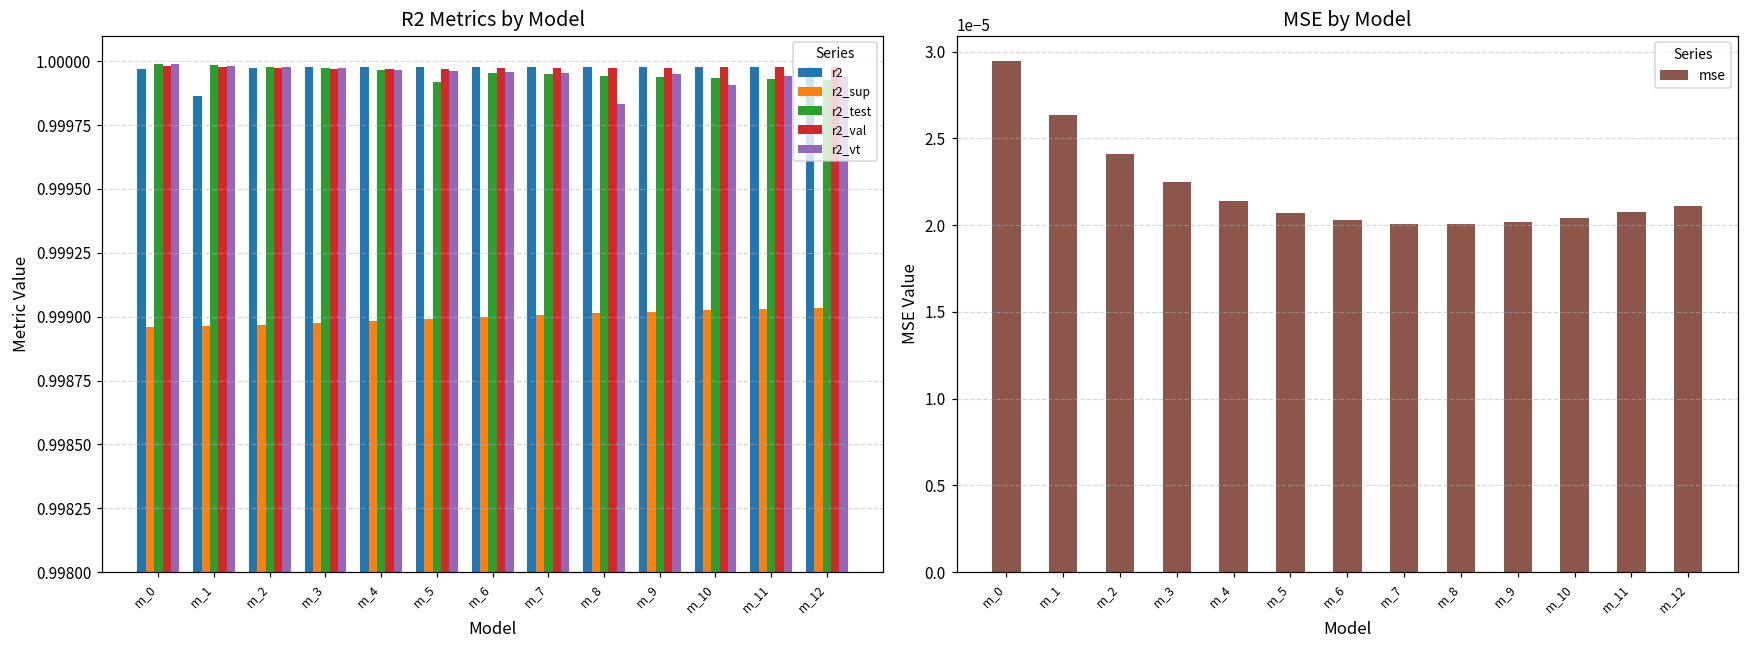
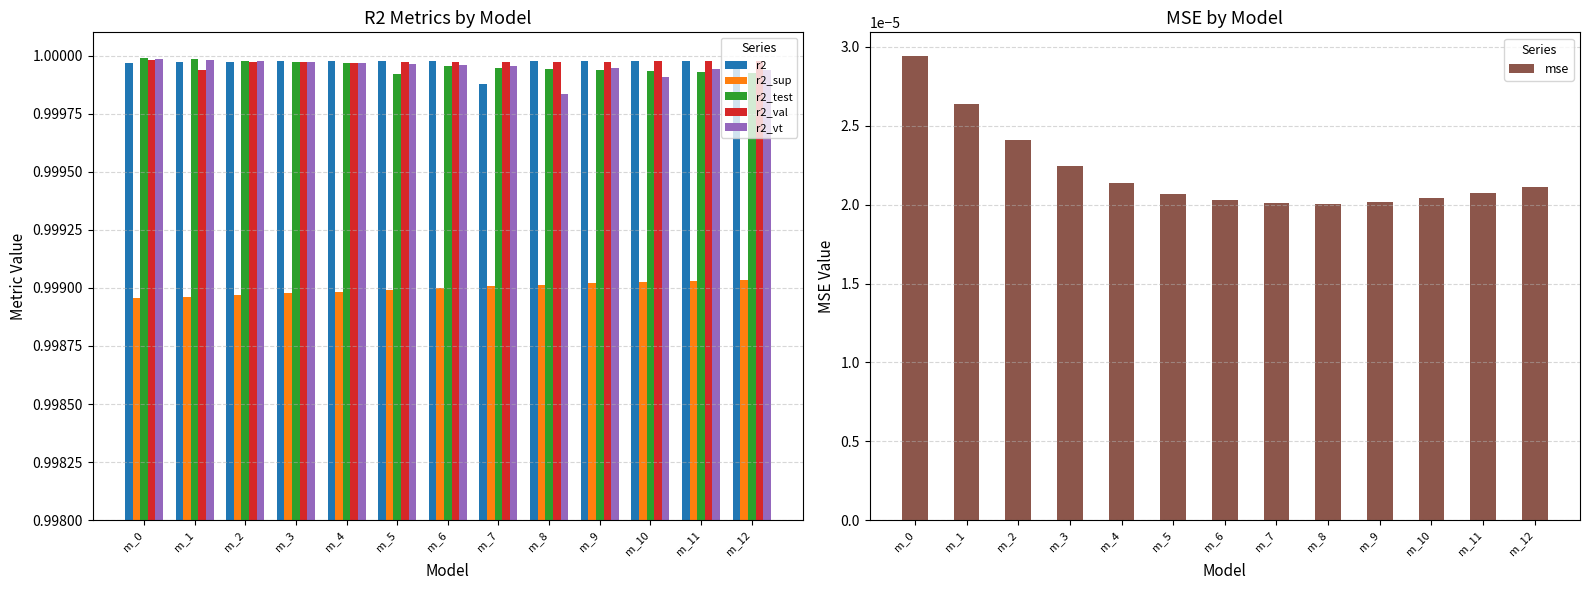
R2 Metrics by Model, r2, m_1: 0.99986 -> 0.99997
R2 Metrics by Model, r2_val, m_1: 0.99998 -> 0.99994
R2 Metrics by Model, r2, m_7: 0.99998 -> 0.99988
